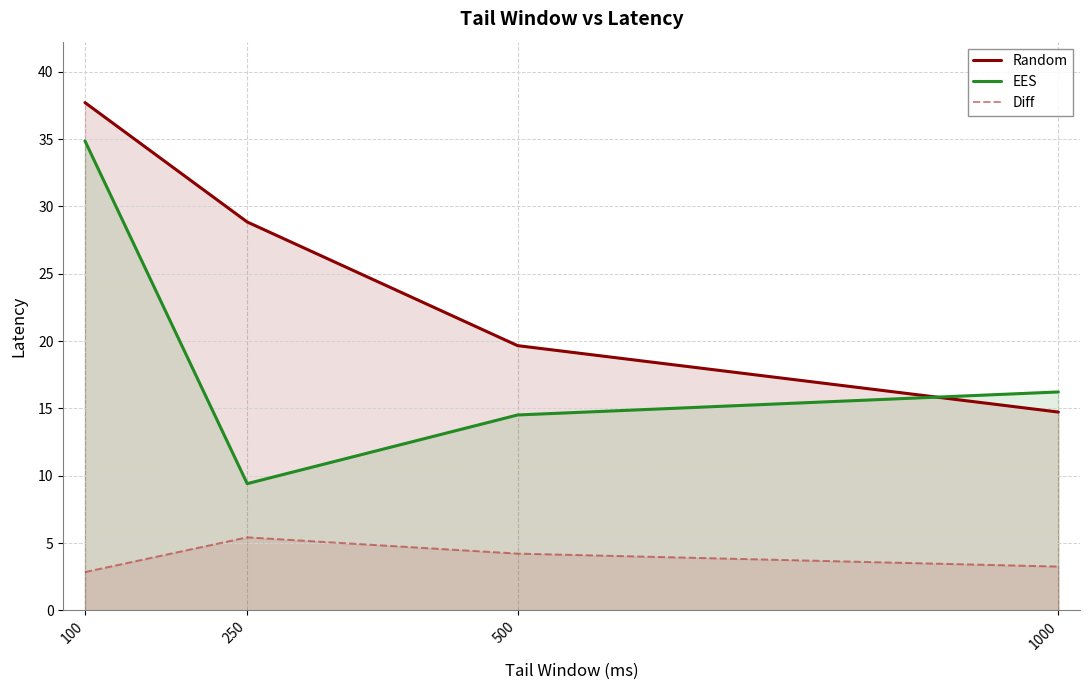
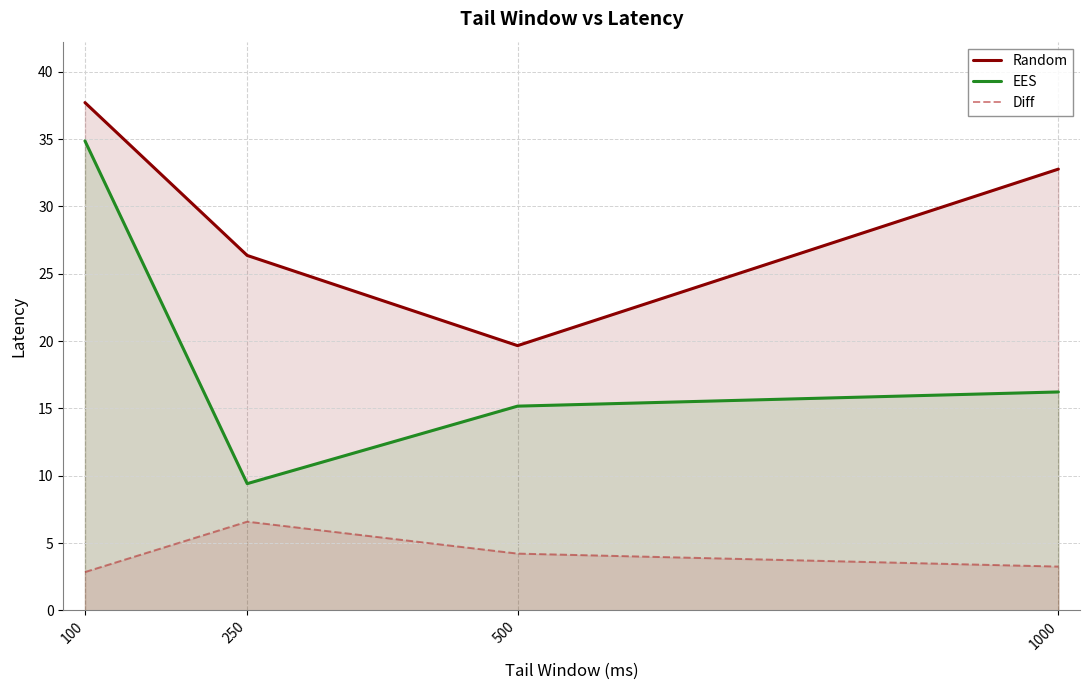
Random, 250: 28.8 -> 26.4
Diff, 250: 5.4 -> 6.6
EES, 500: 14.5 -> 15.2
Random, 1000: 14.7 -> 32.8
